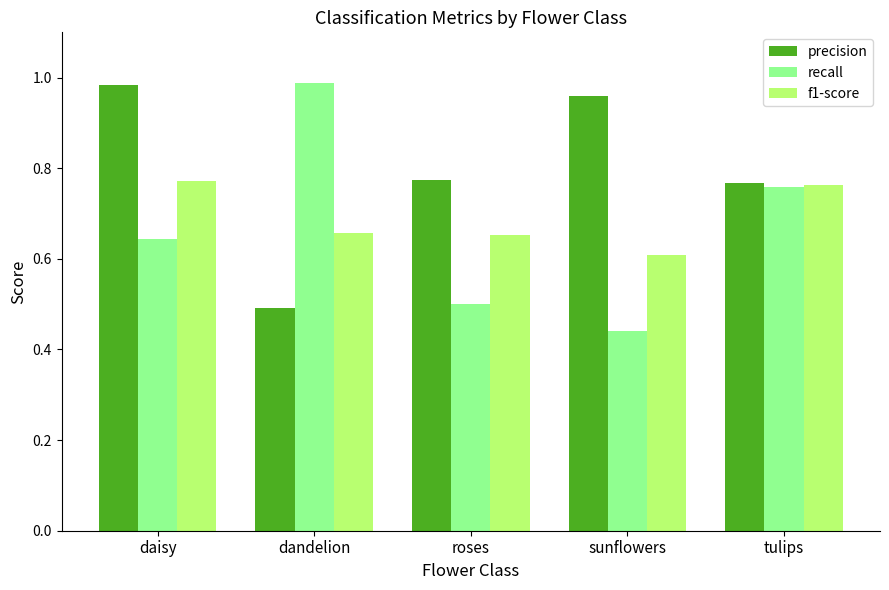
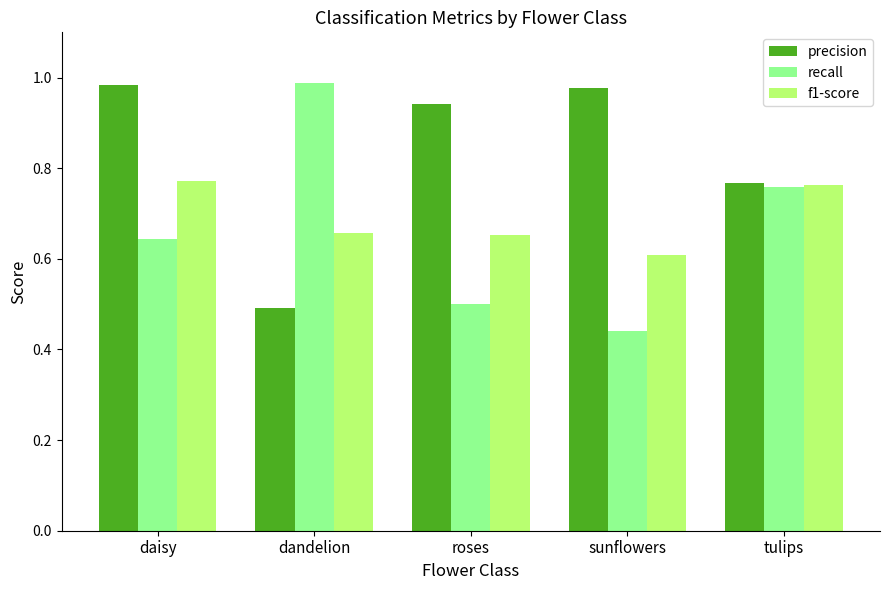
precision, roses: 0.77 -> 0.94
precision, sunflowers: 0.96 -> 0.98
